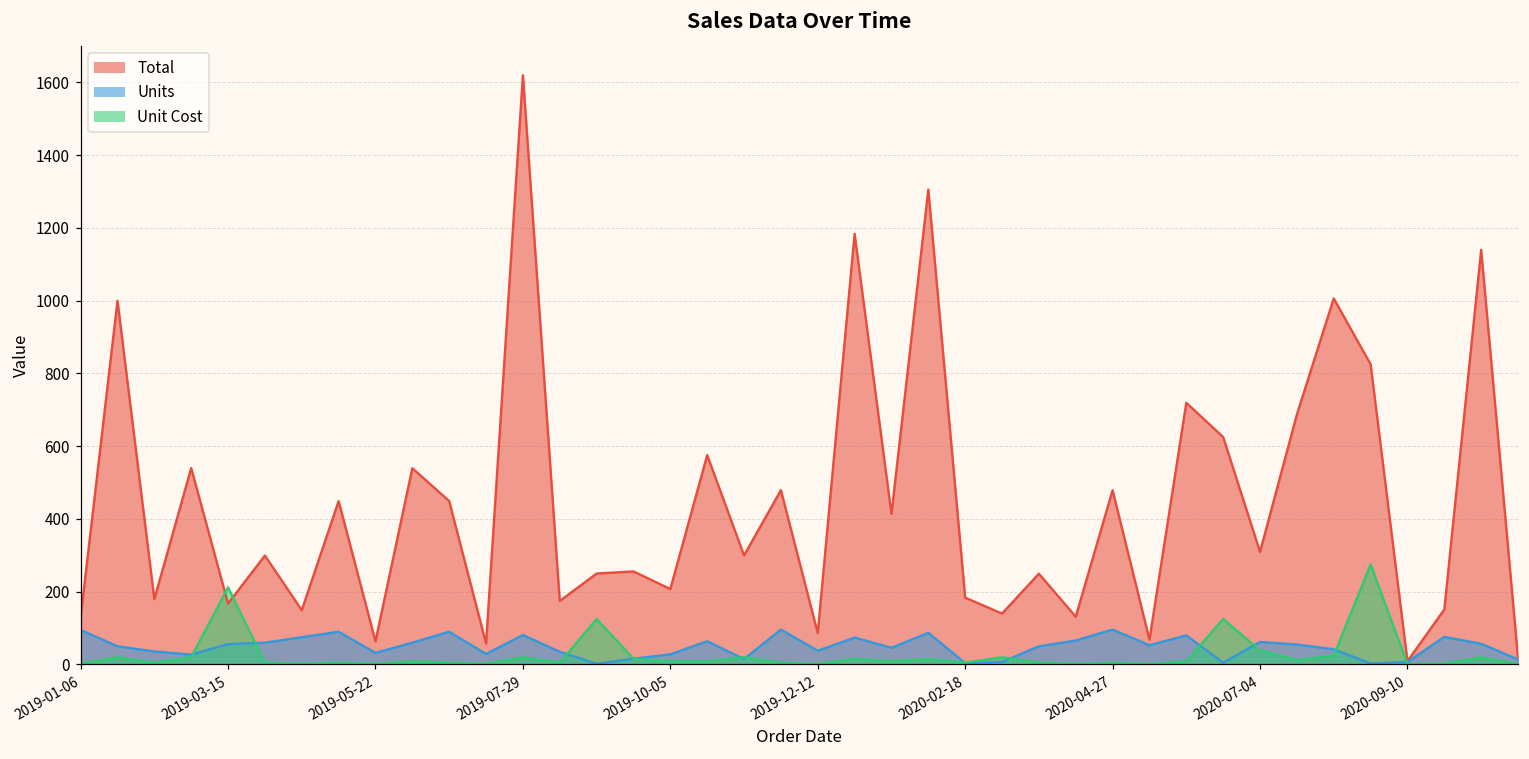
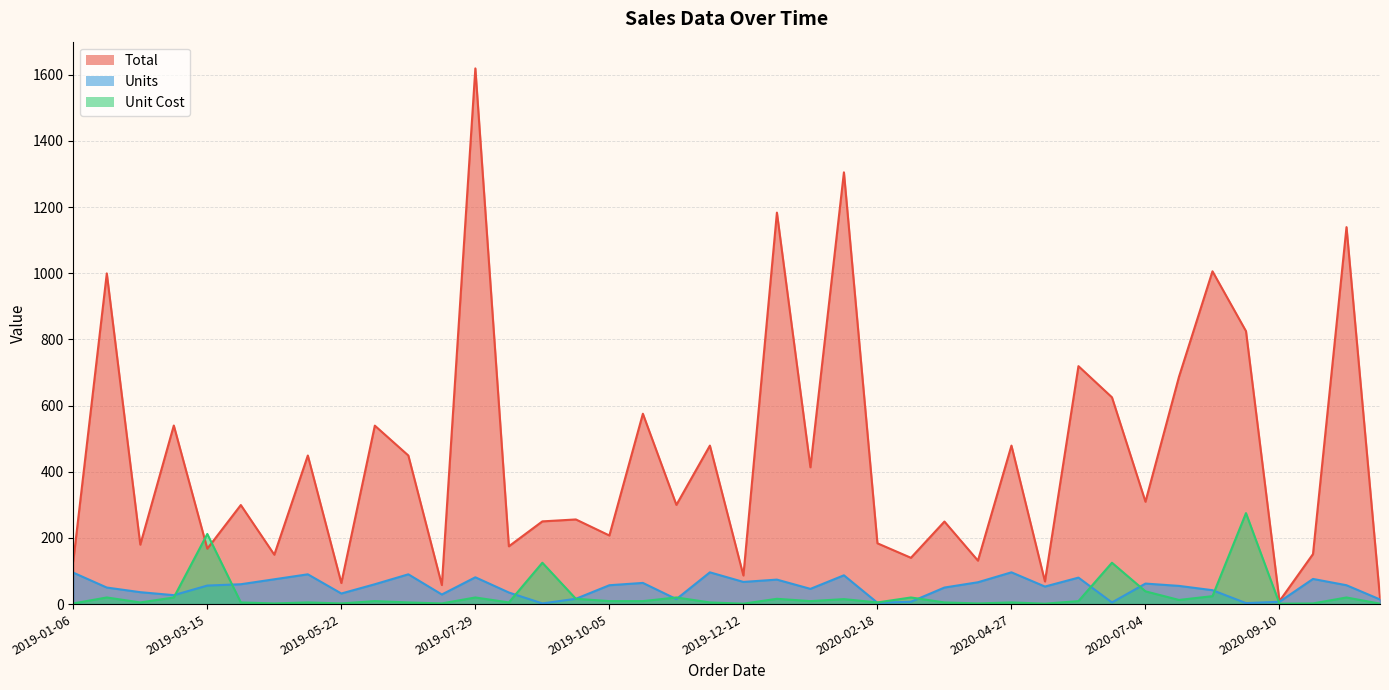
Units, 2019-10-05: 30 -> 60
Units, 2019-12-12: 40 -> 70
